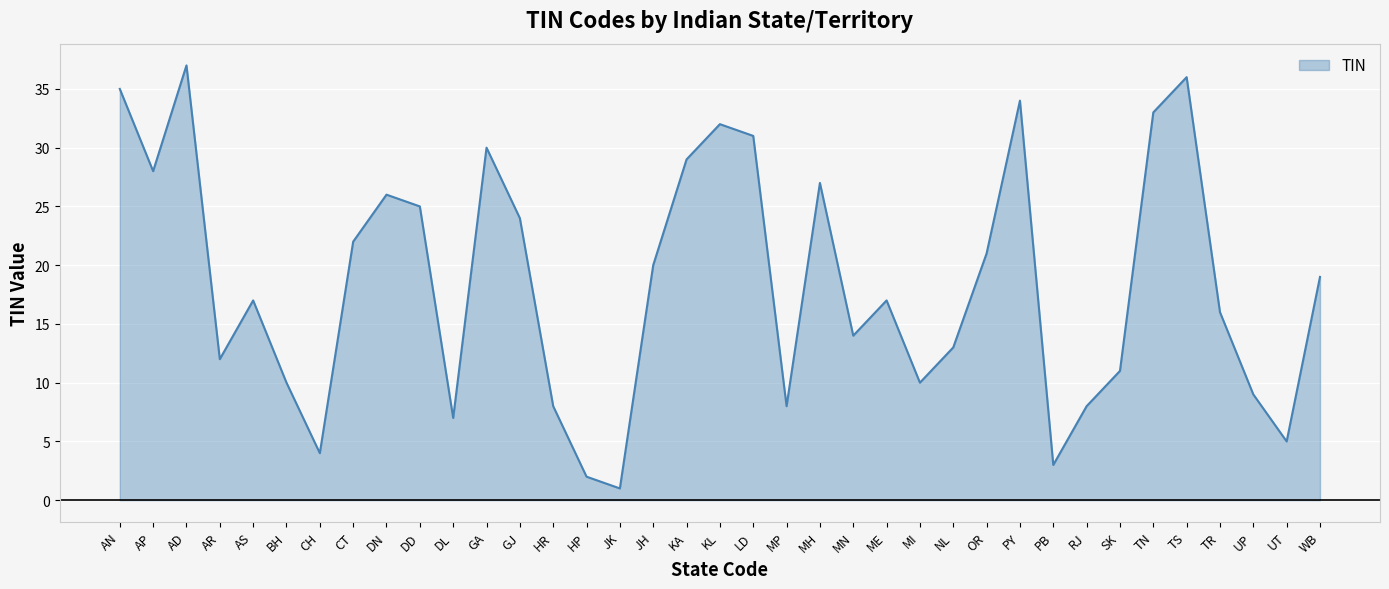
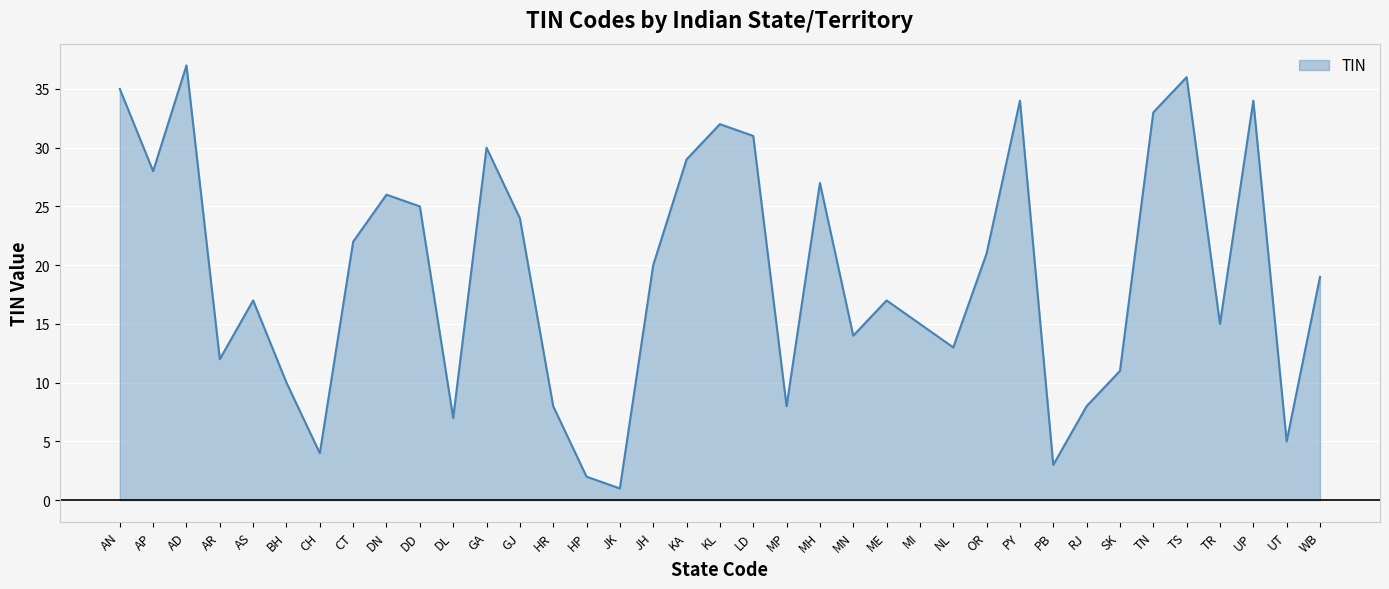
MI: 10 -> 15
TR: 16 -> 15
UP: 9 -> 34
